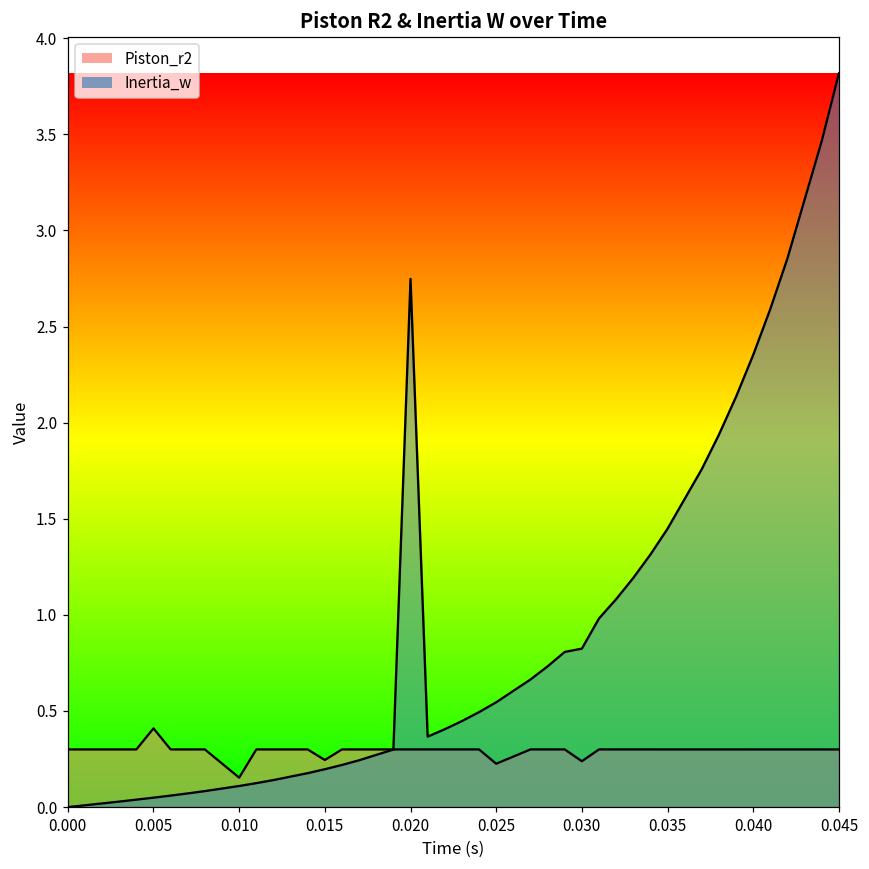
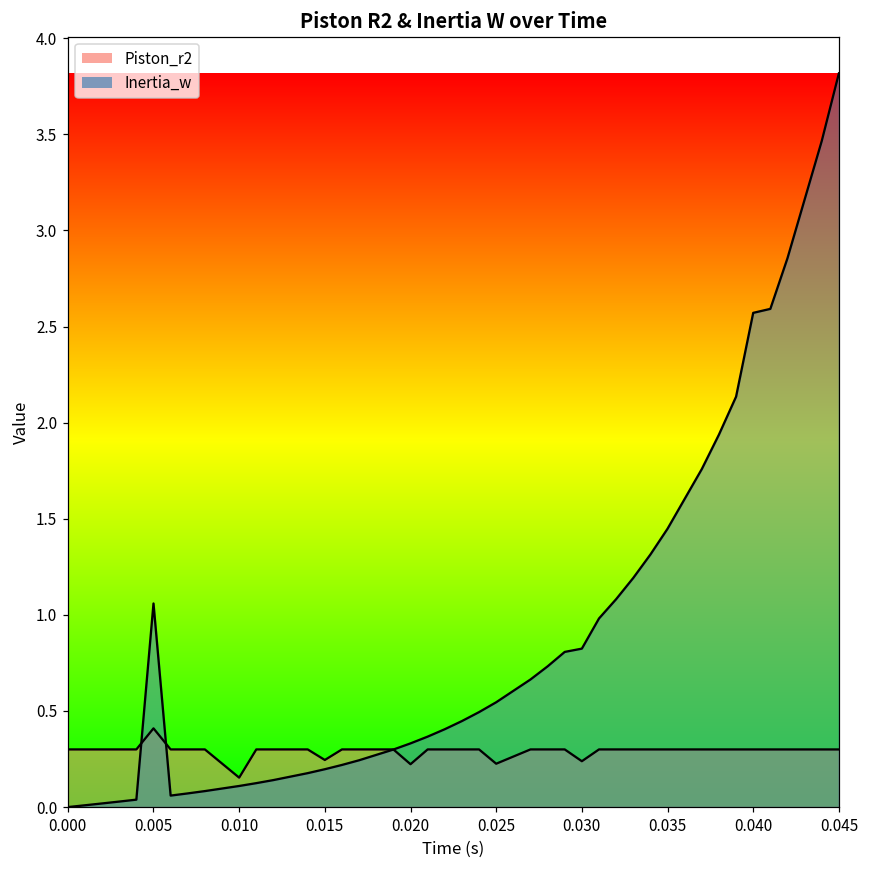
Inertia_w, 0.005: 0.05 -> 1.06
Piston_r2, 0.020: 0.30 -> 0.22
Inertia_w, 0.020: 2.75 -> 0.33
Inertia_w, 0.040: 2.35 -> 2.57
